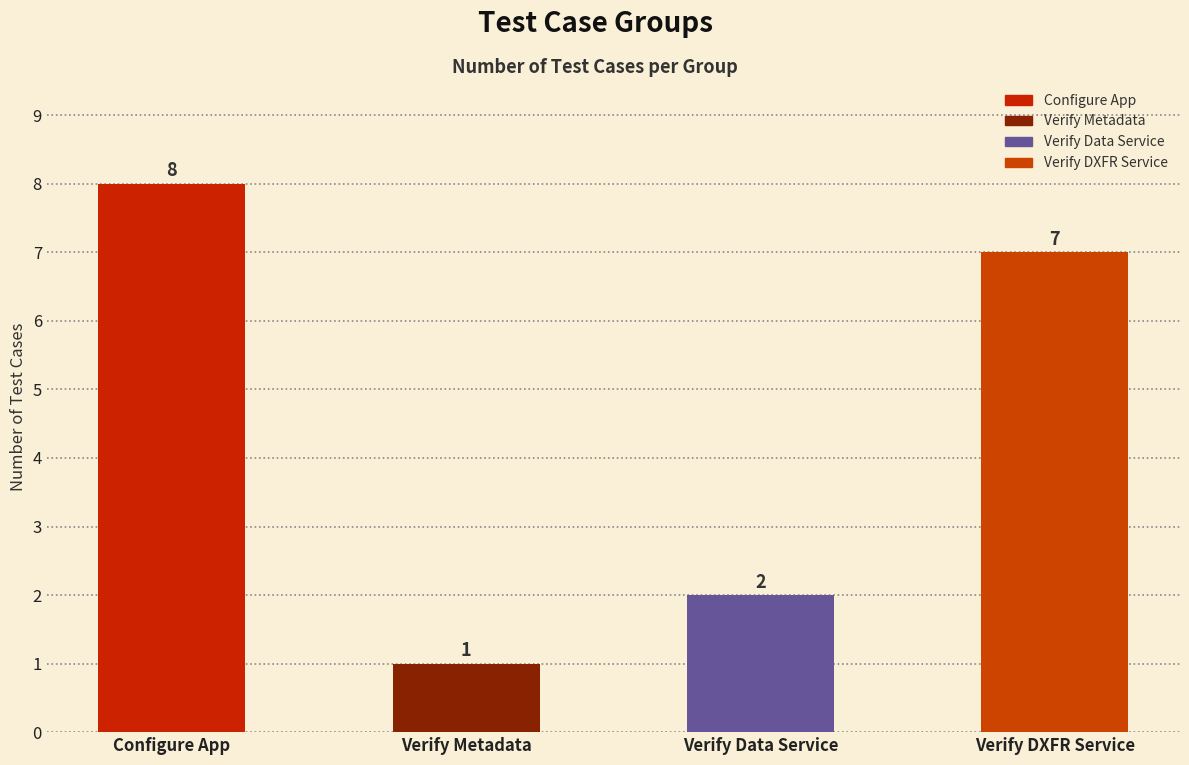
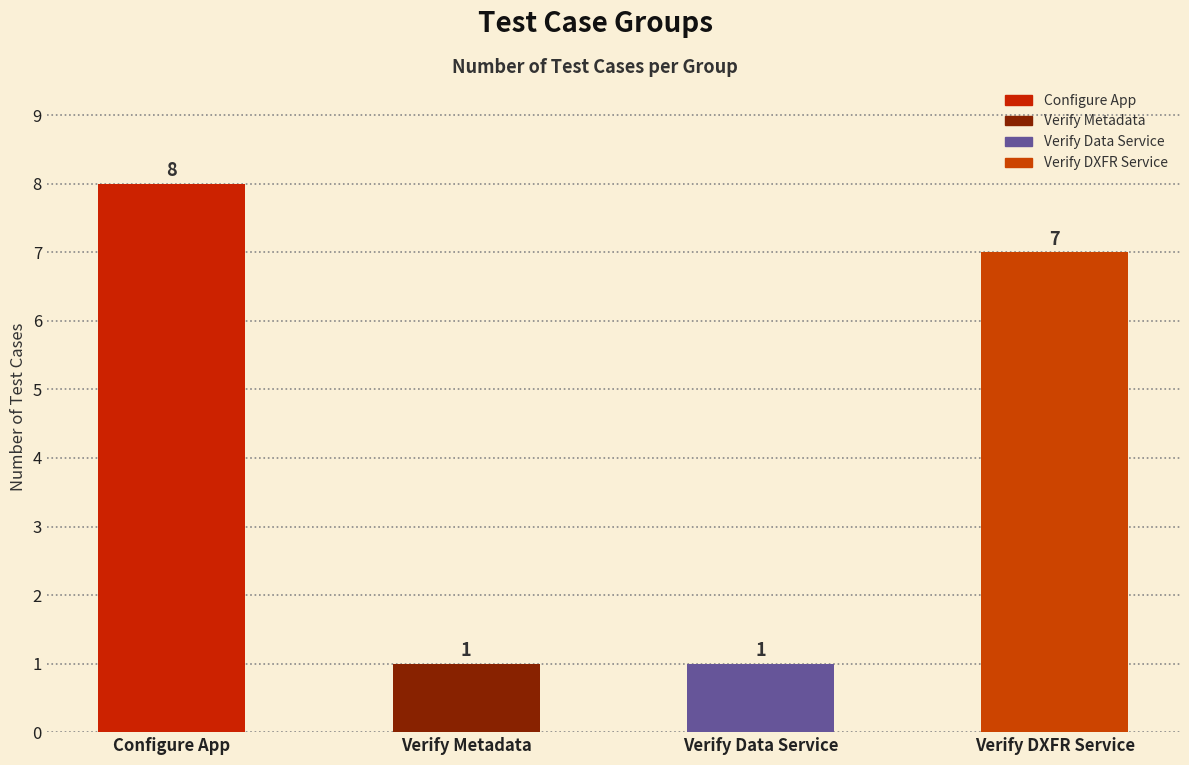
Verify Data Service: 2 -> 1
